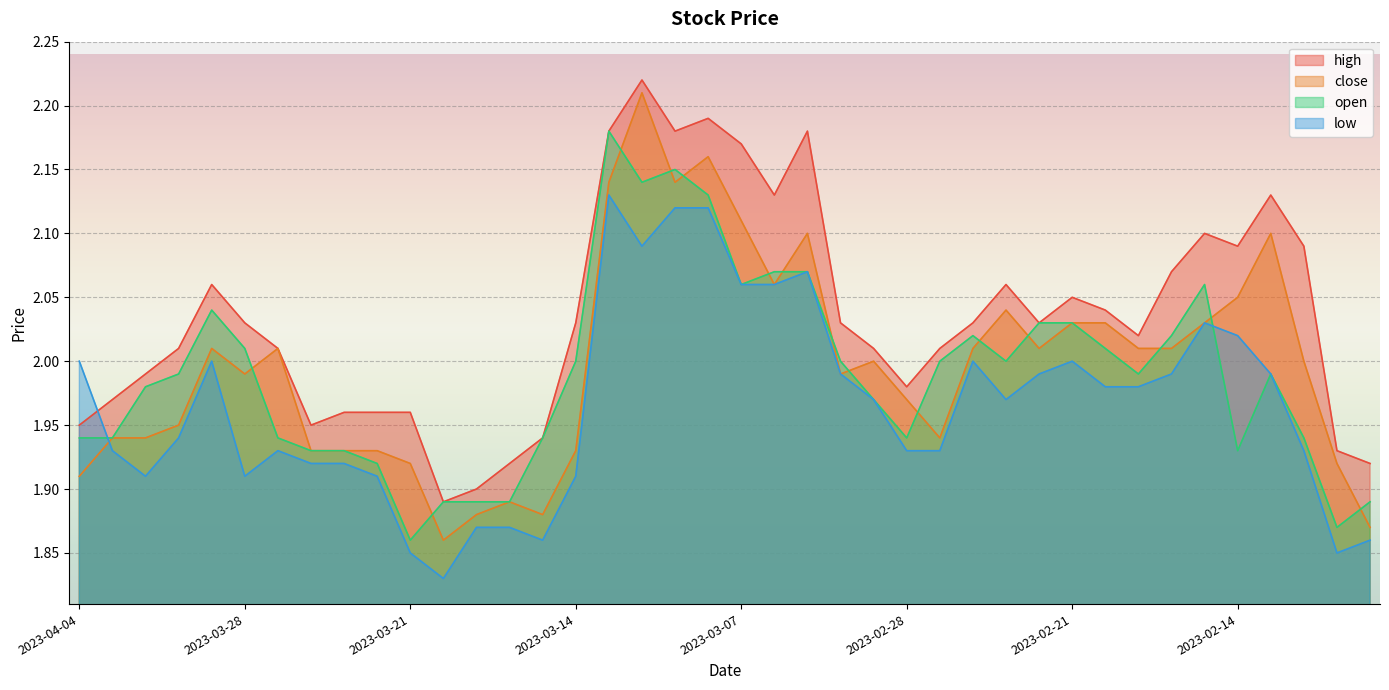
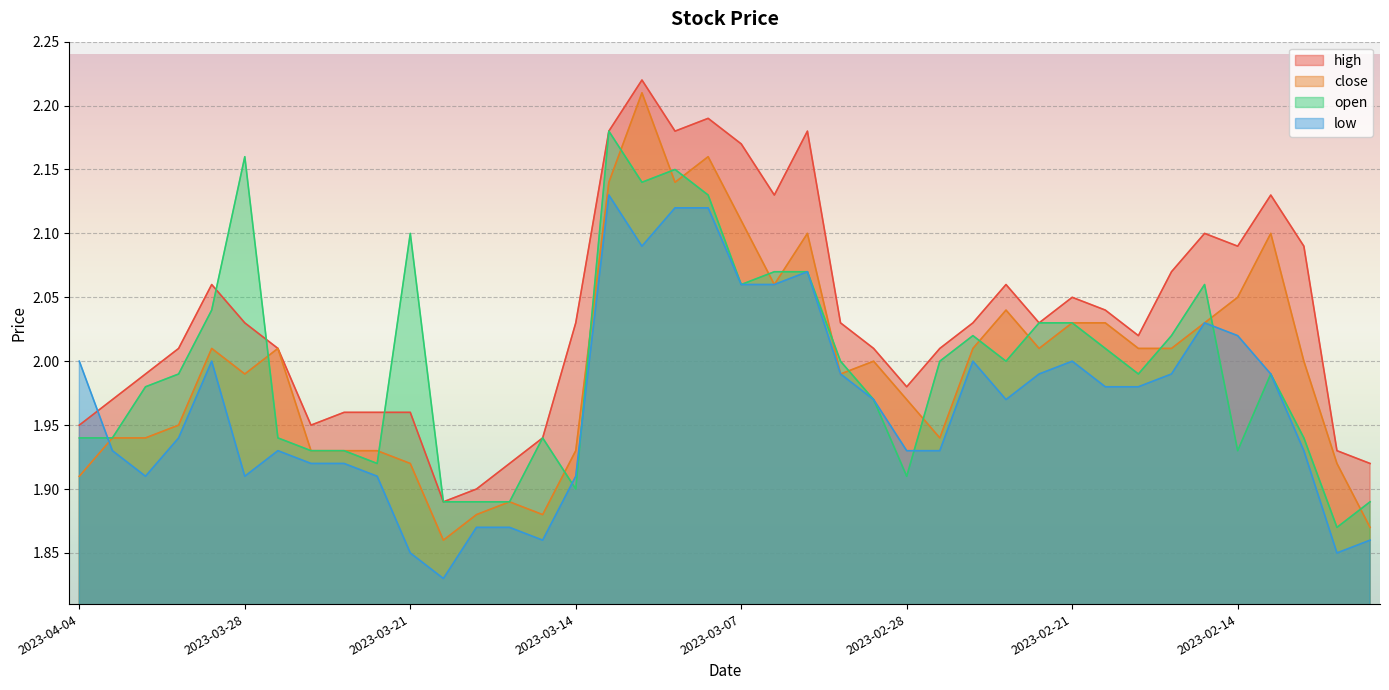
open, 2023-03-28: 2.01 -> 2.16
open, 2023-03-21: 1.86 -> 2.10
open, 2023-03-14: 2.0 -> 1.9
open, 2023-02-28: 1.94 -> 1.91
